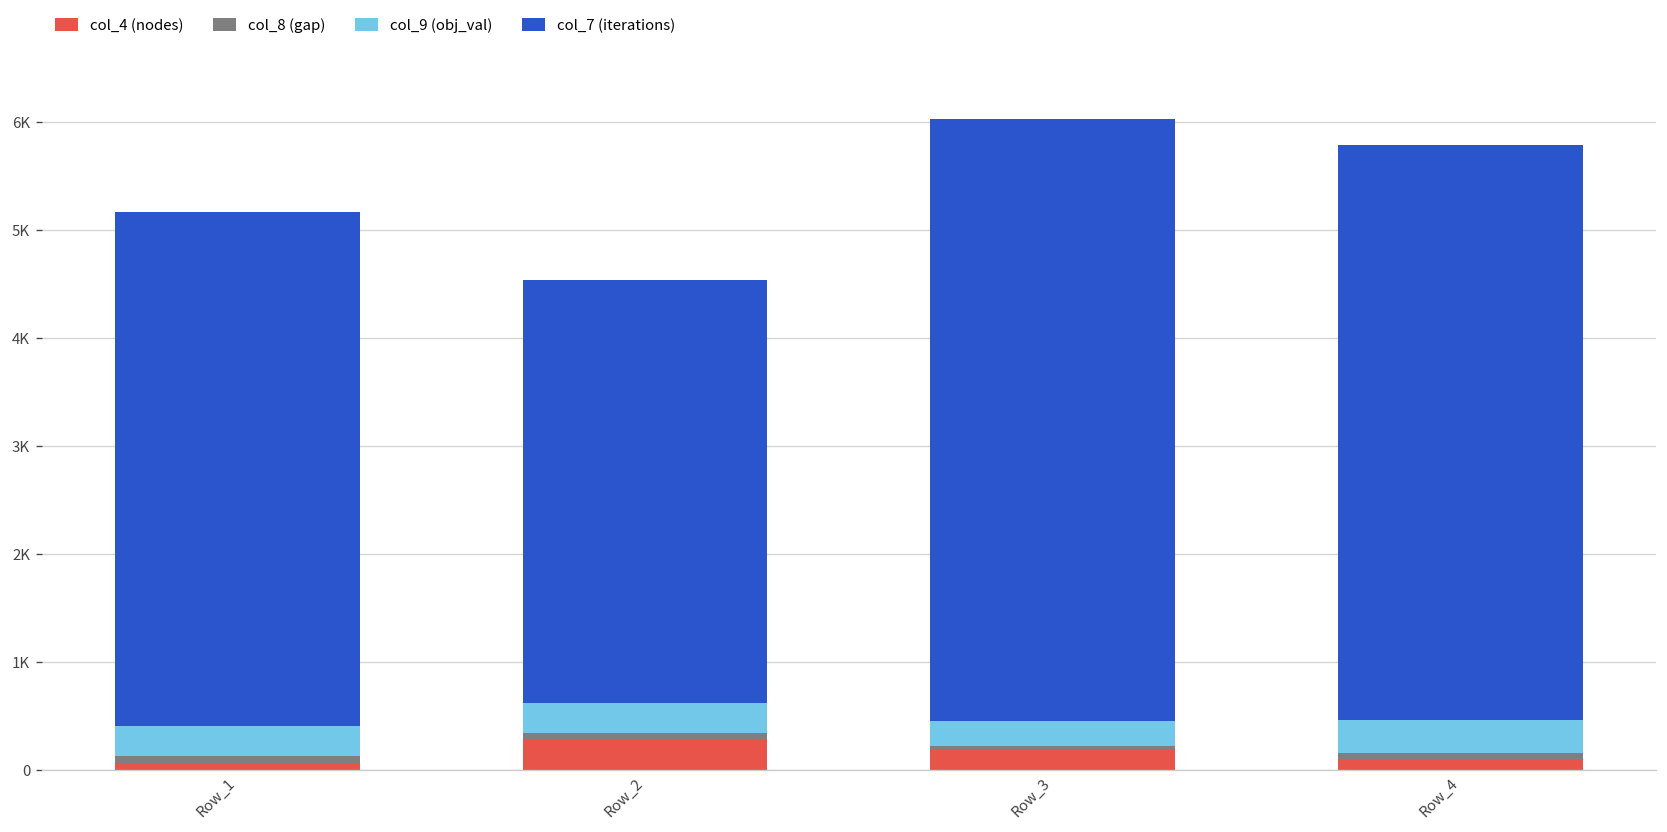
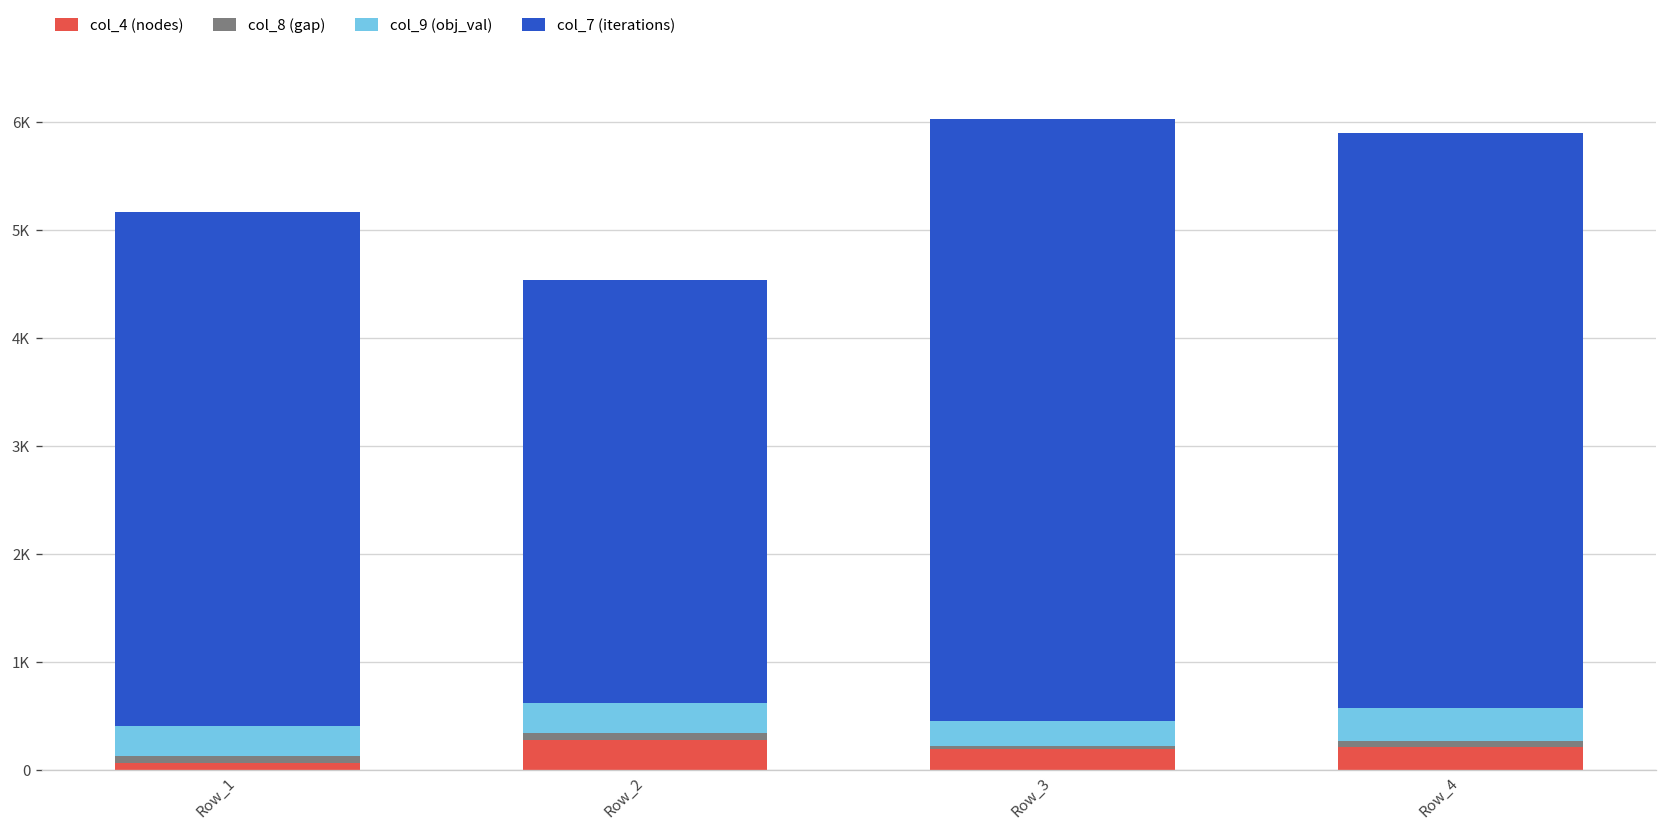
col_4 (nodes), Row_4: 100 -> 200
